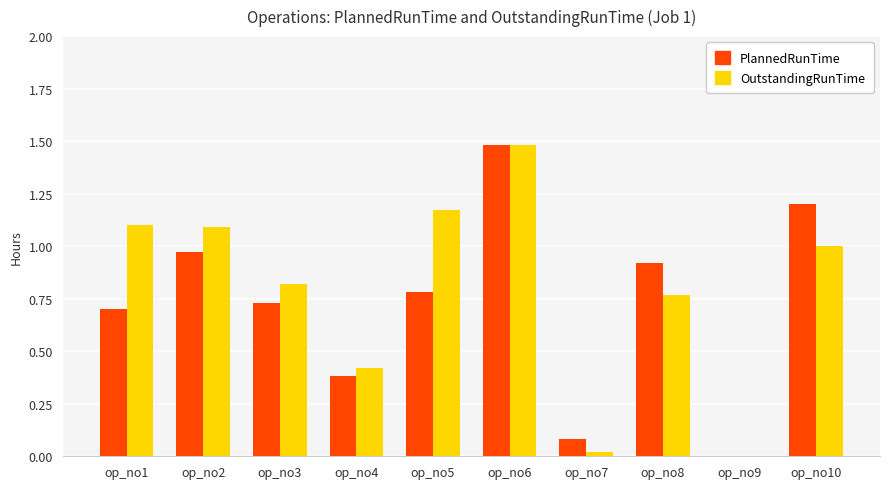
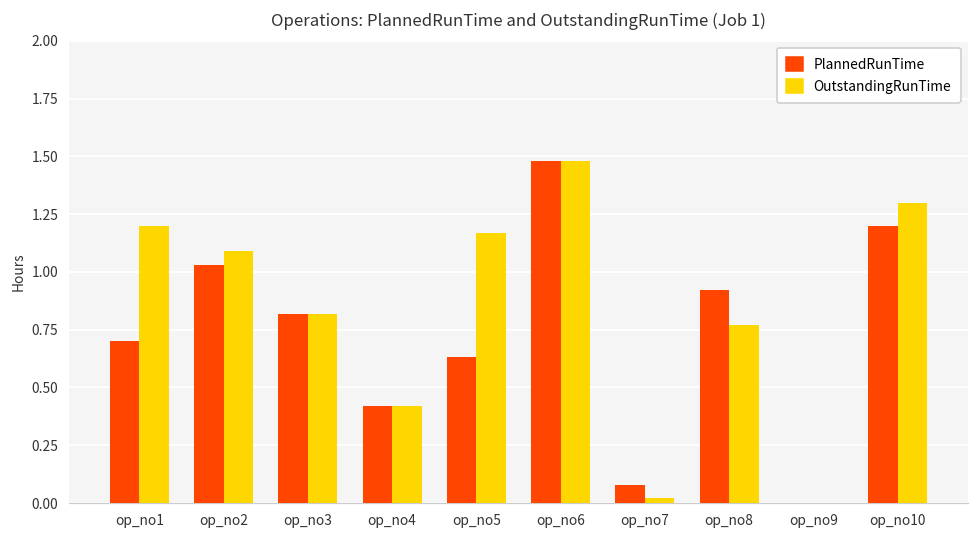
OutstandingRunTime, op_no1: 1.1 -> 1.2
PlannedRunTime, op_no2: 0.97 -> 1.03
PlannedRunTime, op_no3: 0.73 -> 0.82
PlannedRunTime, op_no4: 0.38 -> 0.42
PlannedRunTime, op_no5: 0.78 -> 0.63
OutstandingRunTime, op_no10: 1.0 -> 1.3
